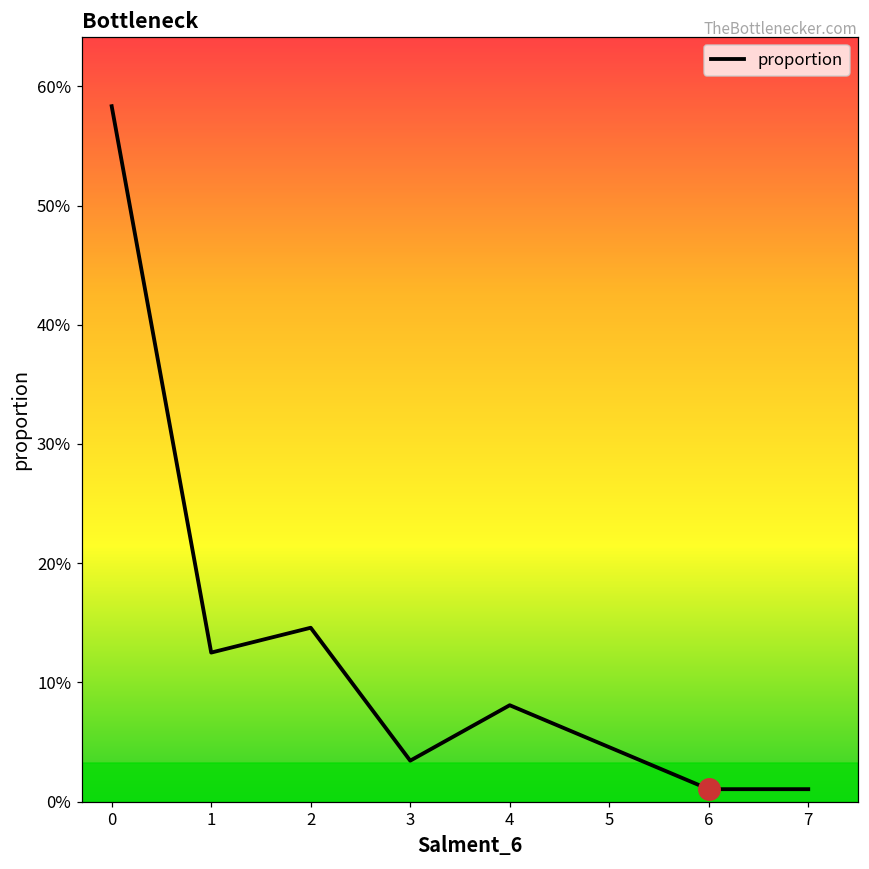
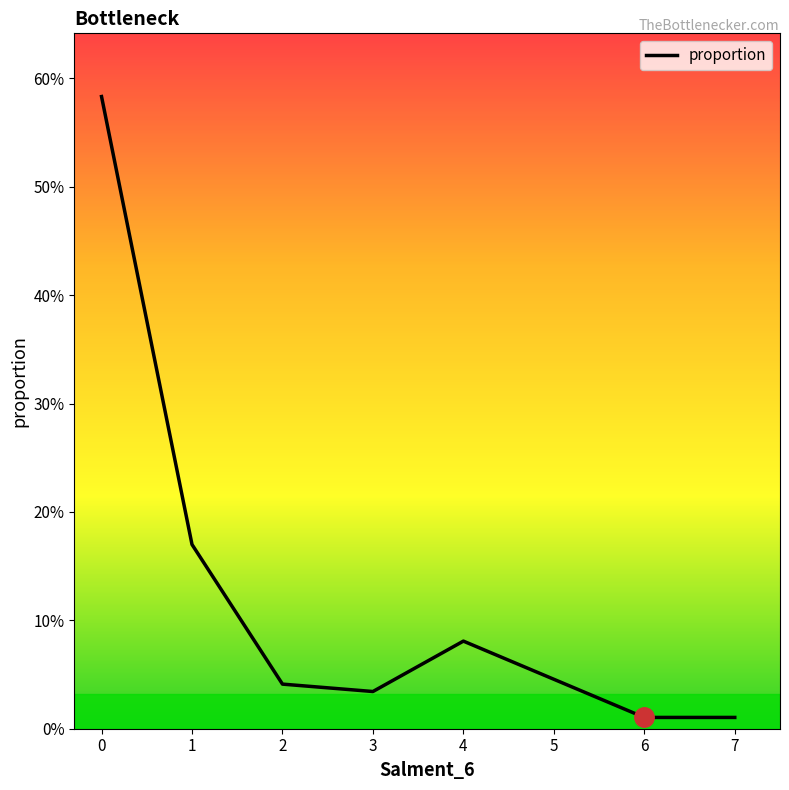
proportion, 1: 12.5% -> 17.0%
proportion, 2: 14.6% -> 4.1%
